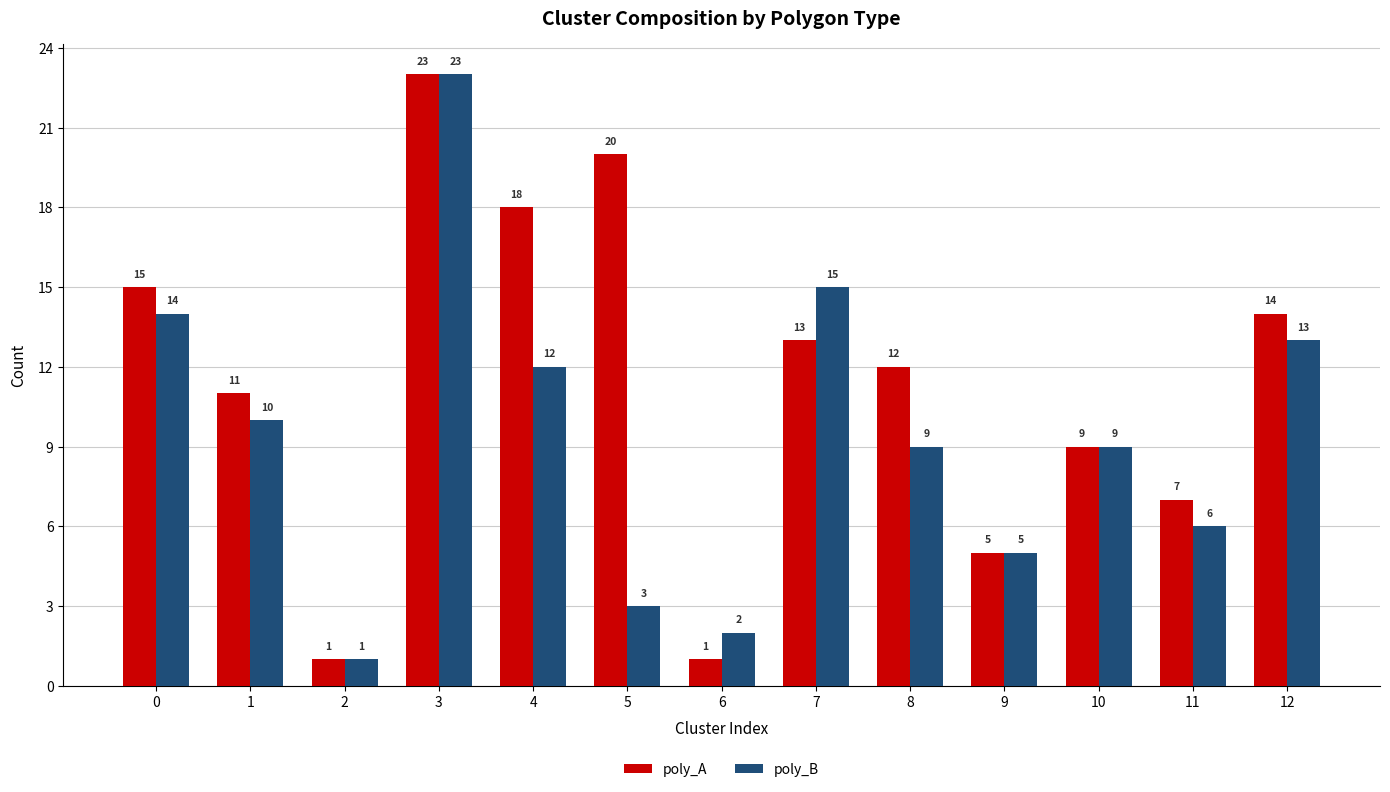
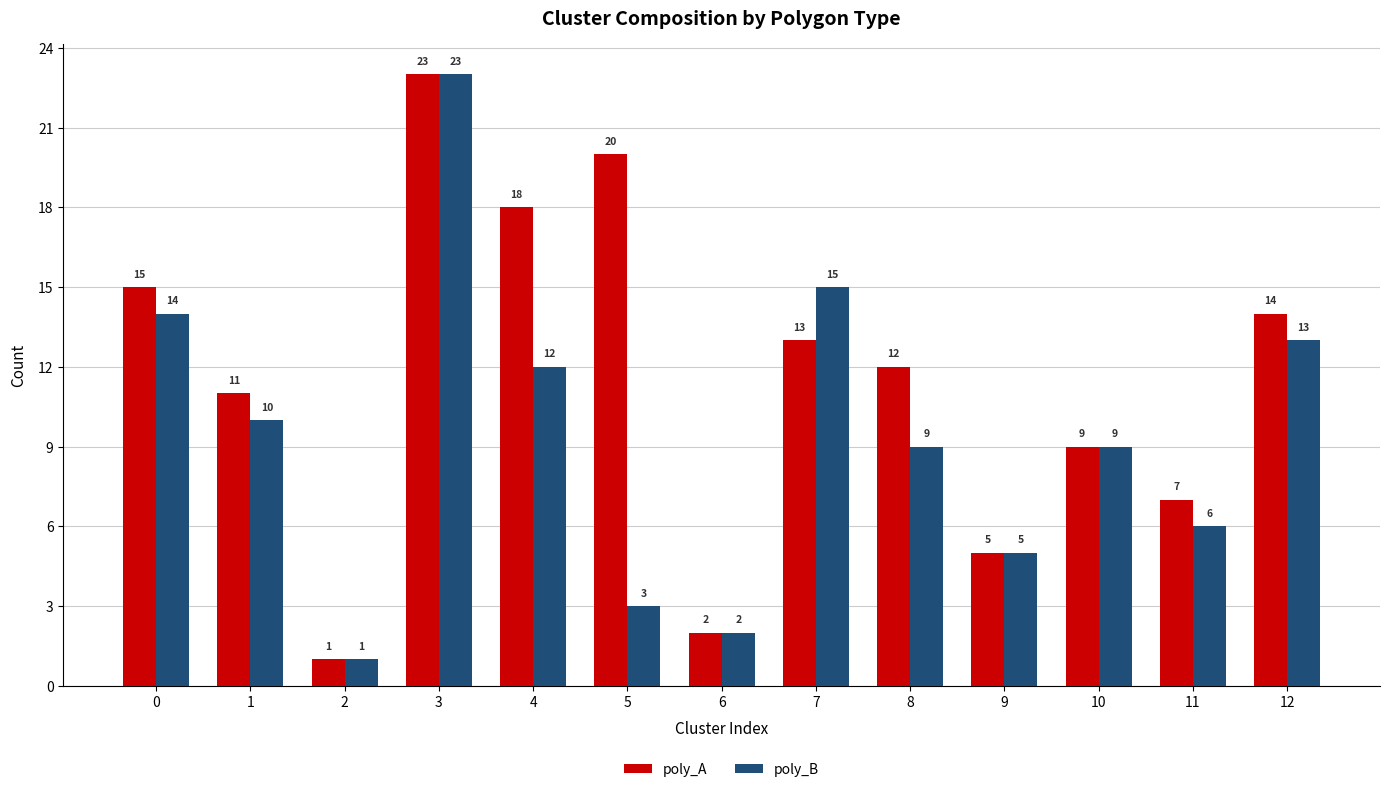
poly_A, 6: 1 -> 2
